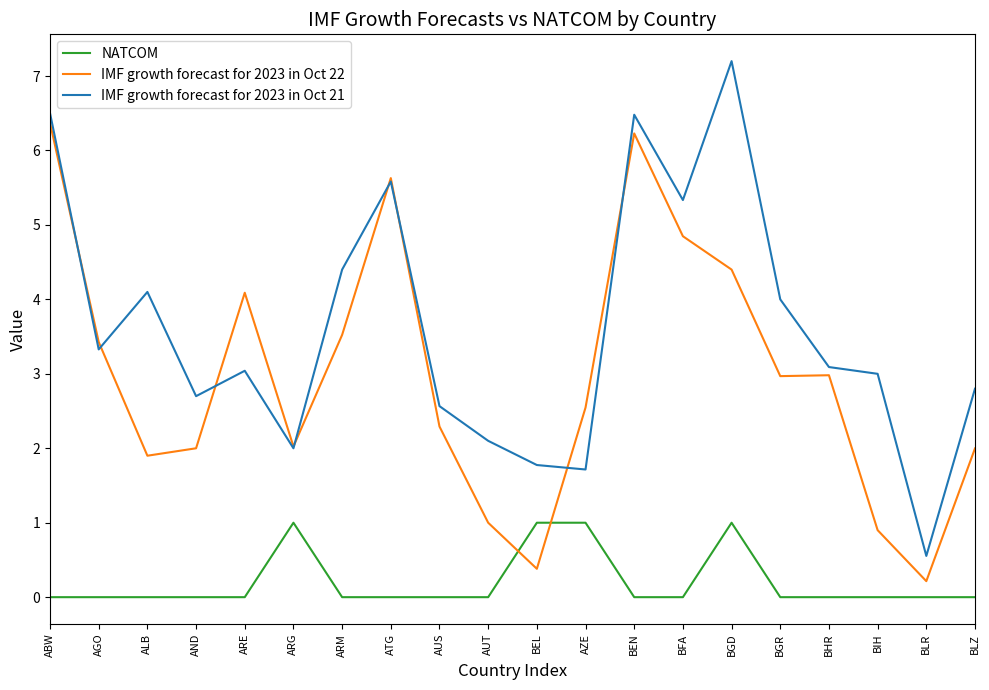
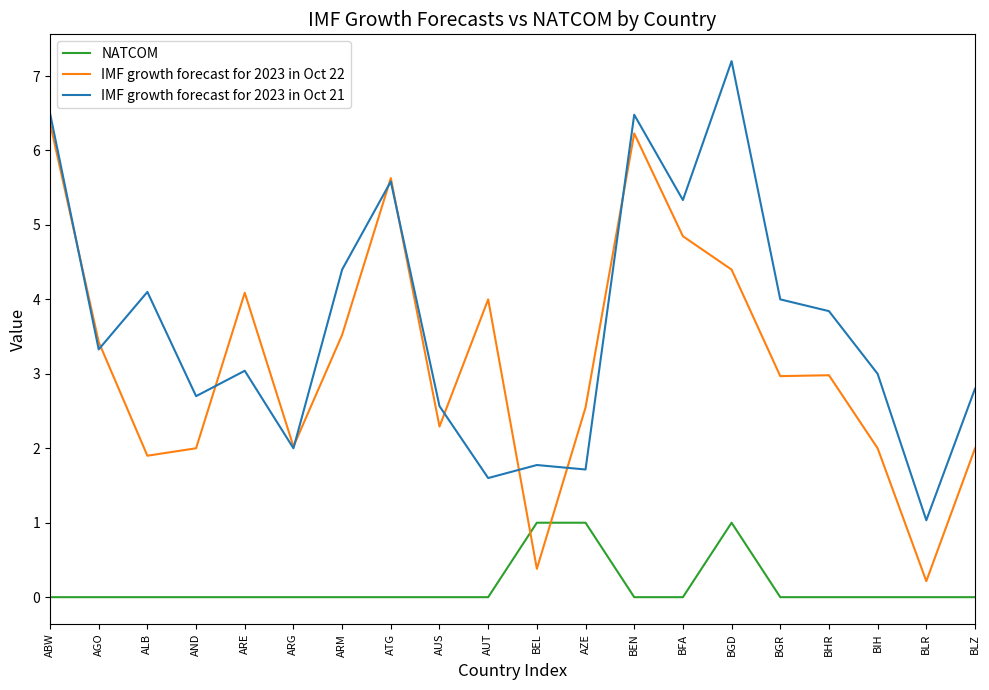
NATCOM, ARG: 1 -> 0
IMF growth forecast for 2023 in Oct 22, AUT: 1 -> 4
IMF growth forecast for 2023 in Oct 21, AUT: 2.1 -> 1.6
IMF growth forecast for 2023 in Oct 21, BHR: 3.1 -> 3.8
IMF growth forecast for 2023 in Oct 22, BIH: 0.9 -> 2.0
IMF growth forecast for 2023 in Oct 21, BLR: 0.6 -> 1.0
